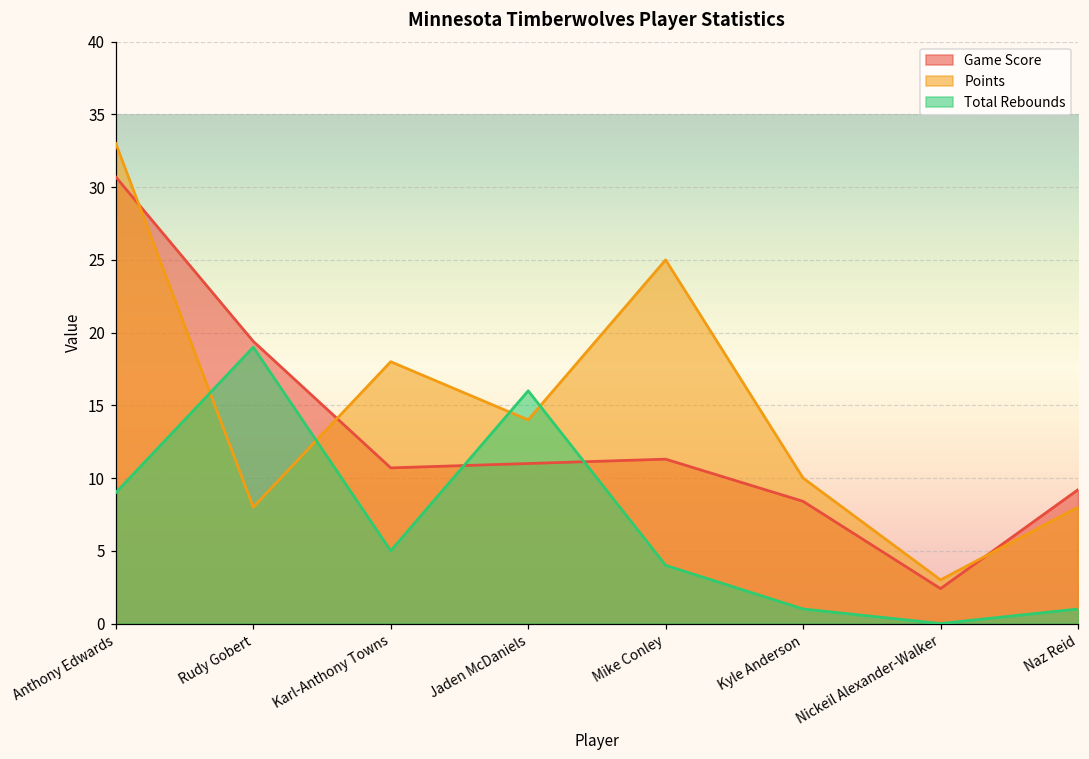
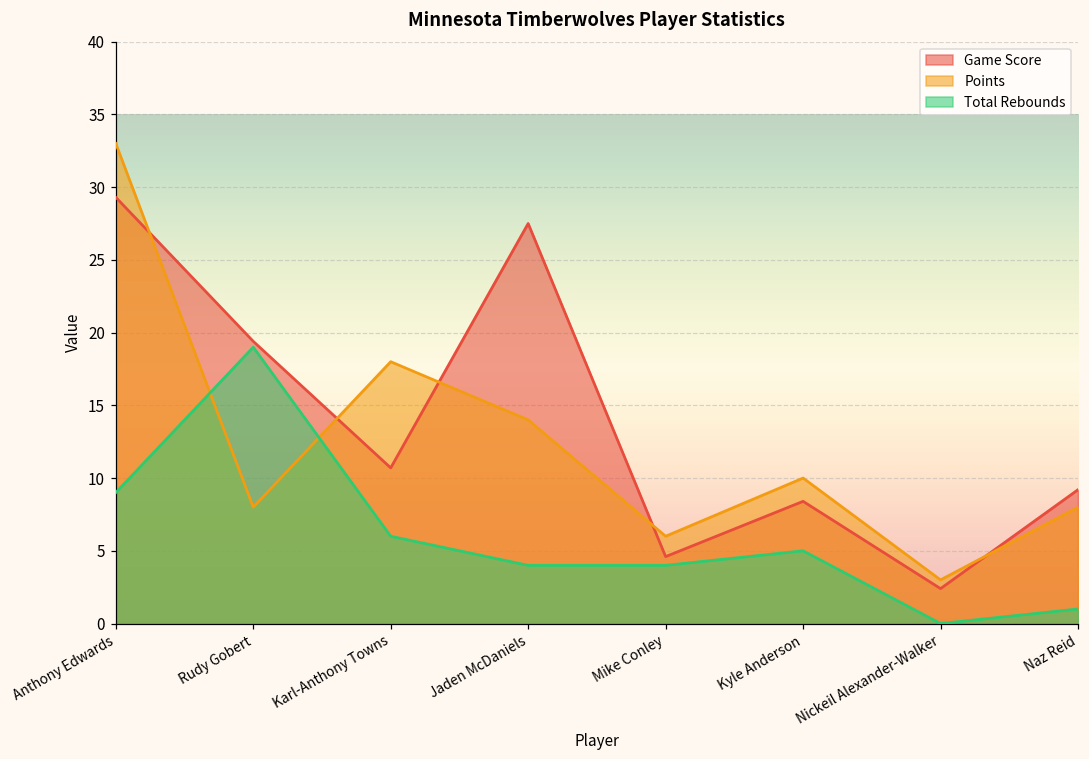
Game Score, Anthony Edwards: 30.7 -> 29.3
Total Rebounds, Karl-Anthony Towns: 5 -> 6
Game Score, Jaden McDaniels: 11.0 -> 27.5
Total Rebounds, Jaden McDaniels: 16 -> 4
Game Score, Mike Conley: 11.3 -> 4.6
Points, Mike Conley: 25 -> 6
Total Rebounds, Kyle Anderson: 1 -> 5
